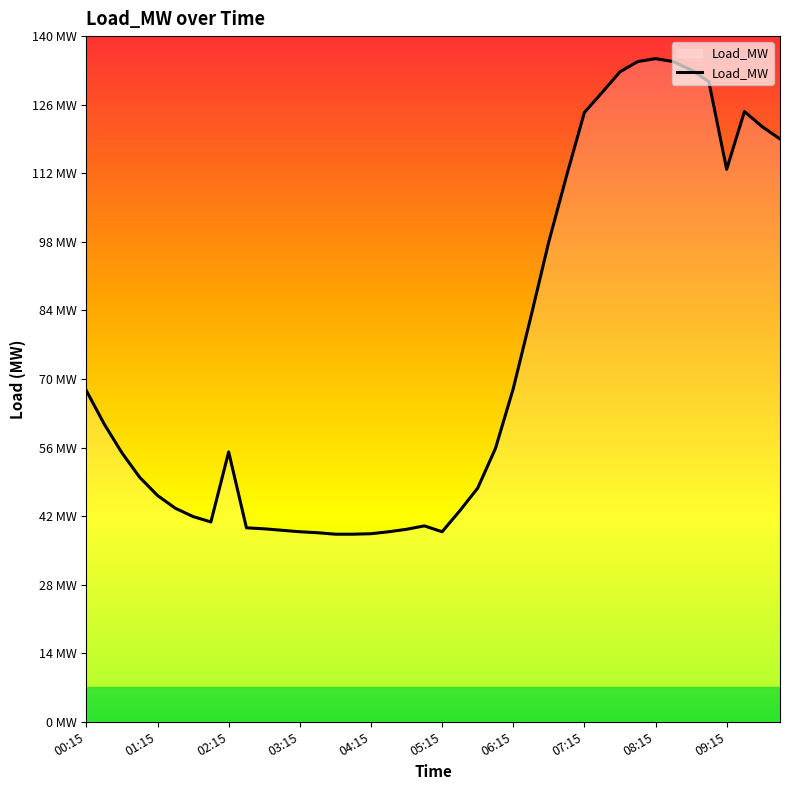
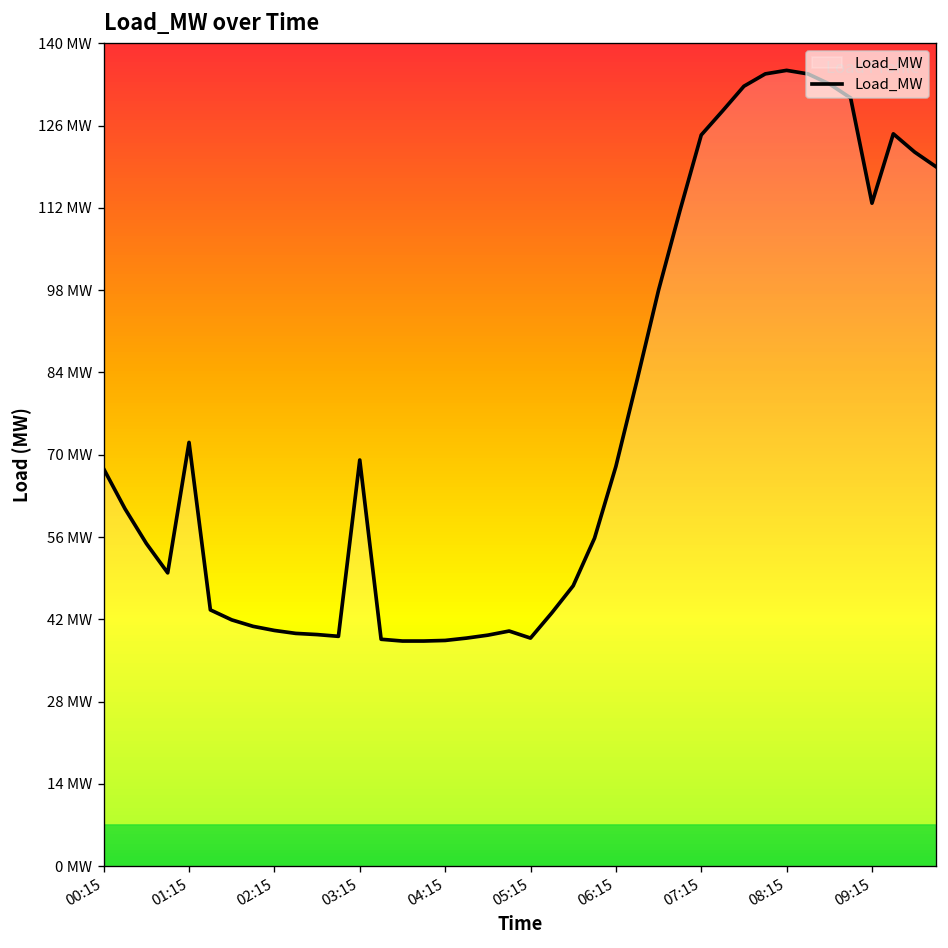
01:15: 46 MW -> 72 MW
02:15: 55 MW -> 40 MW
03:15: 39 MW -> 69 MW
